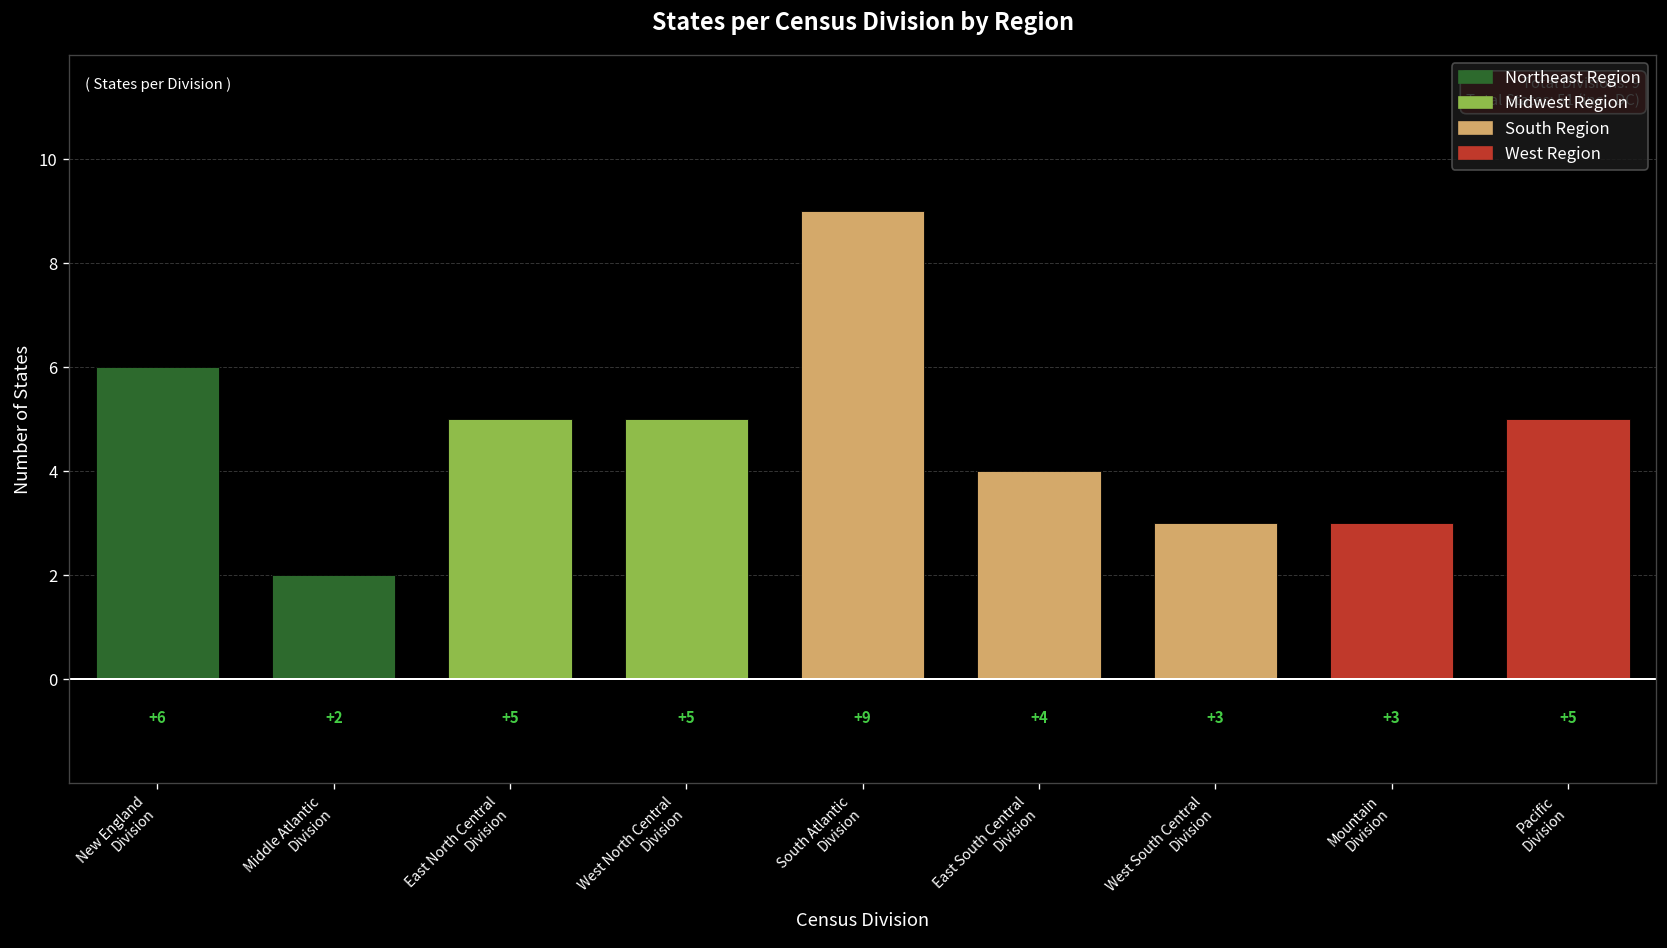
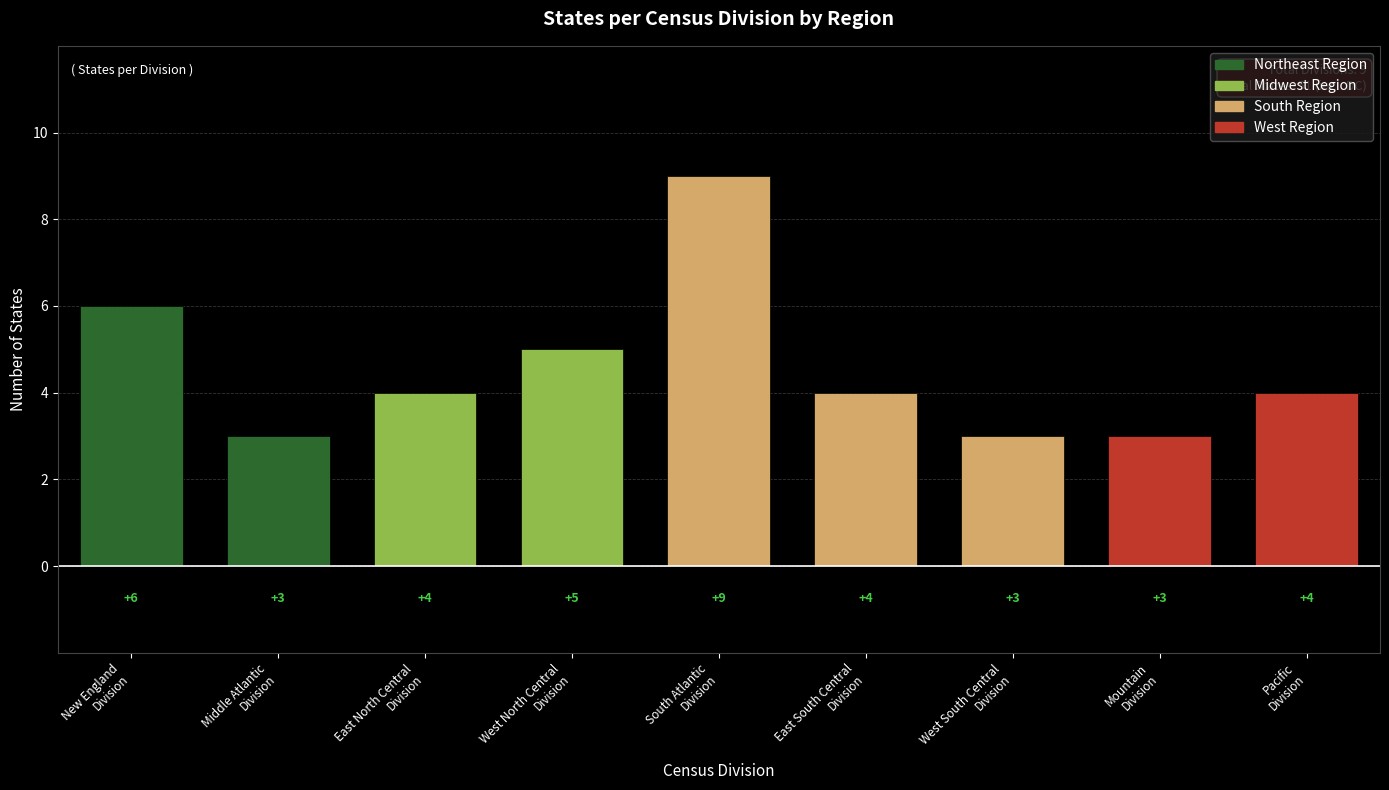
Middle Atlantic Division: +2 -> +3
East North Central Division: +5 -> +4
Pacific Division: +5 -> +4
